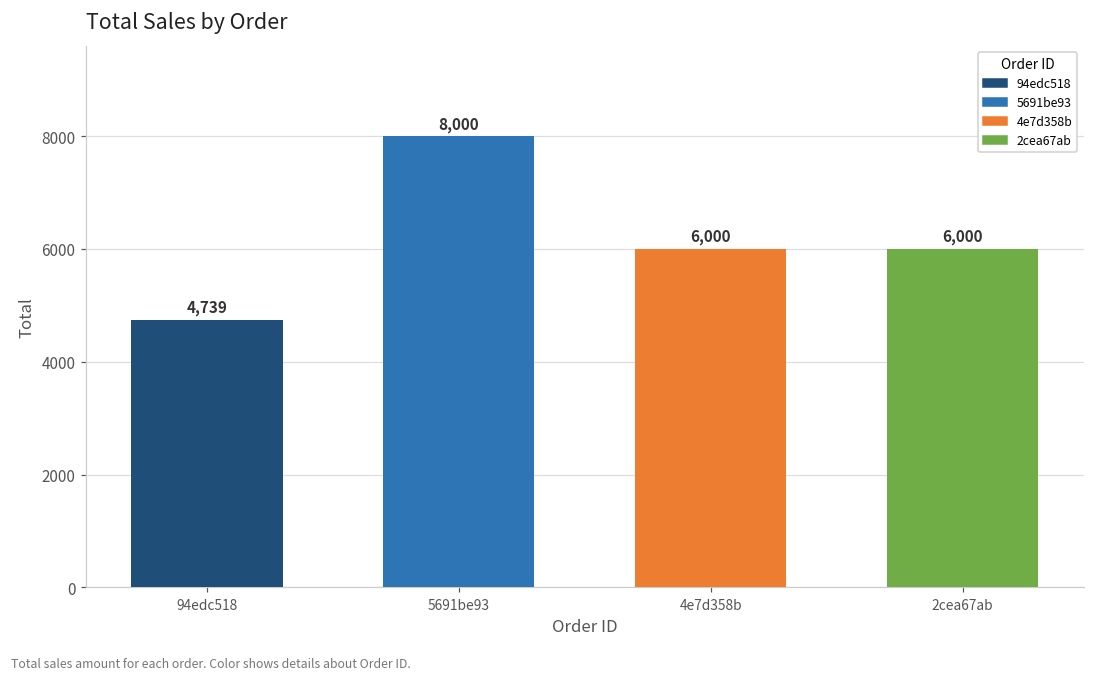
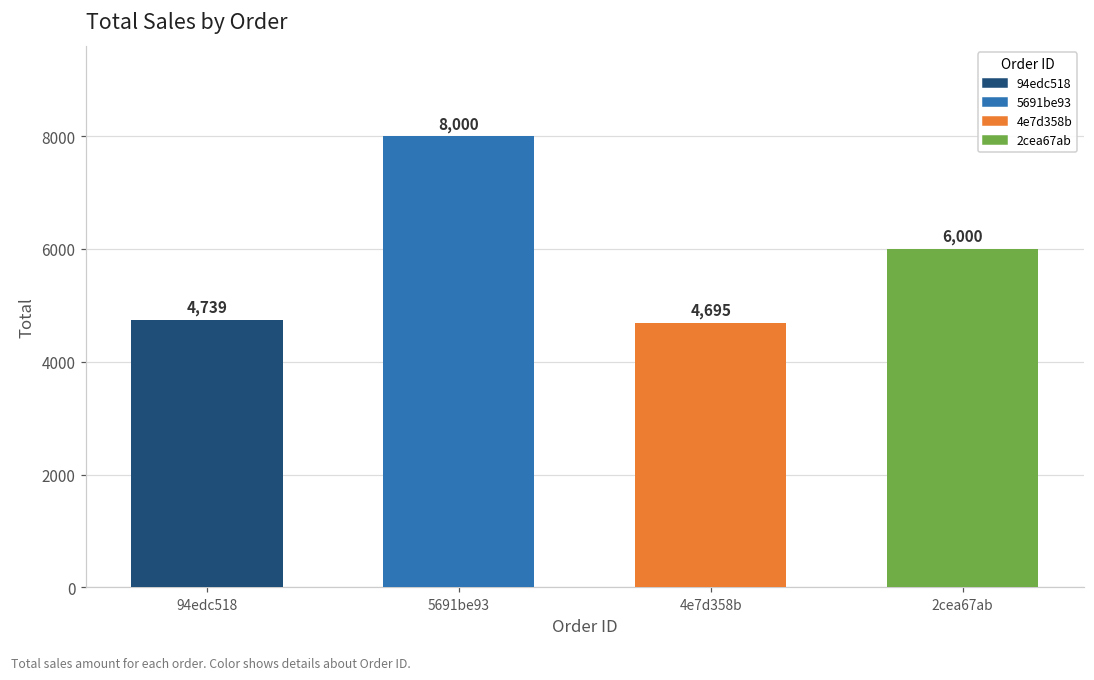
4e7d358b: 6,000 -> 4,695
